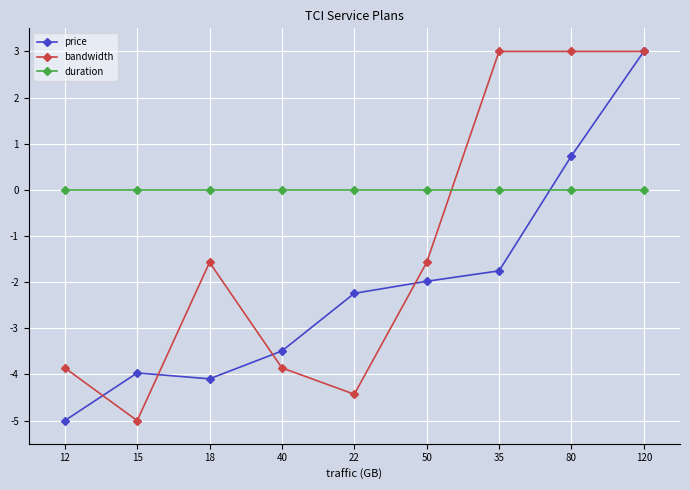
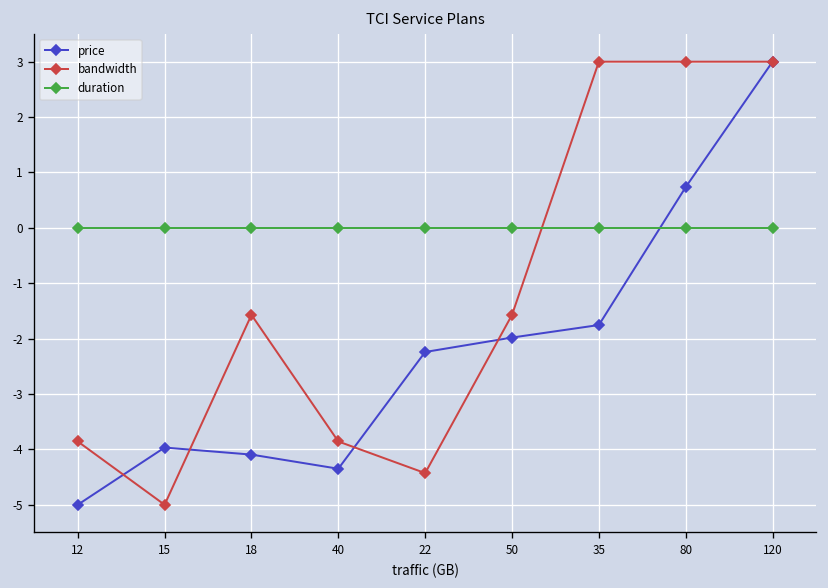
price, 40: -3.5 -> -4.3
